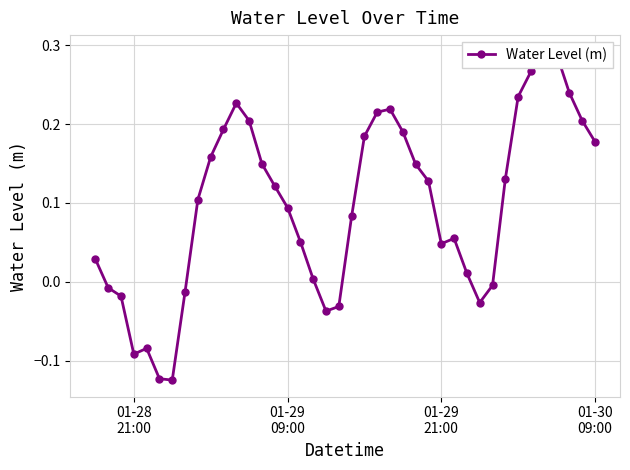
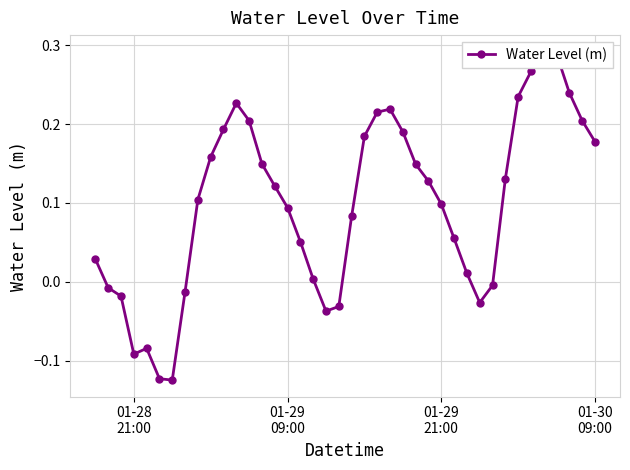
01-29 21:00: 0.05 -> 0.10
